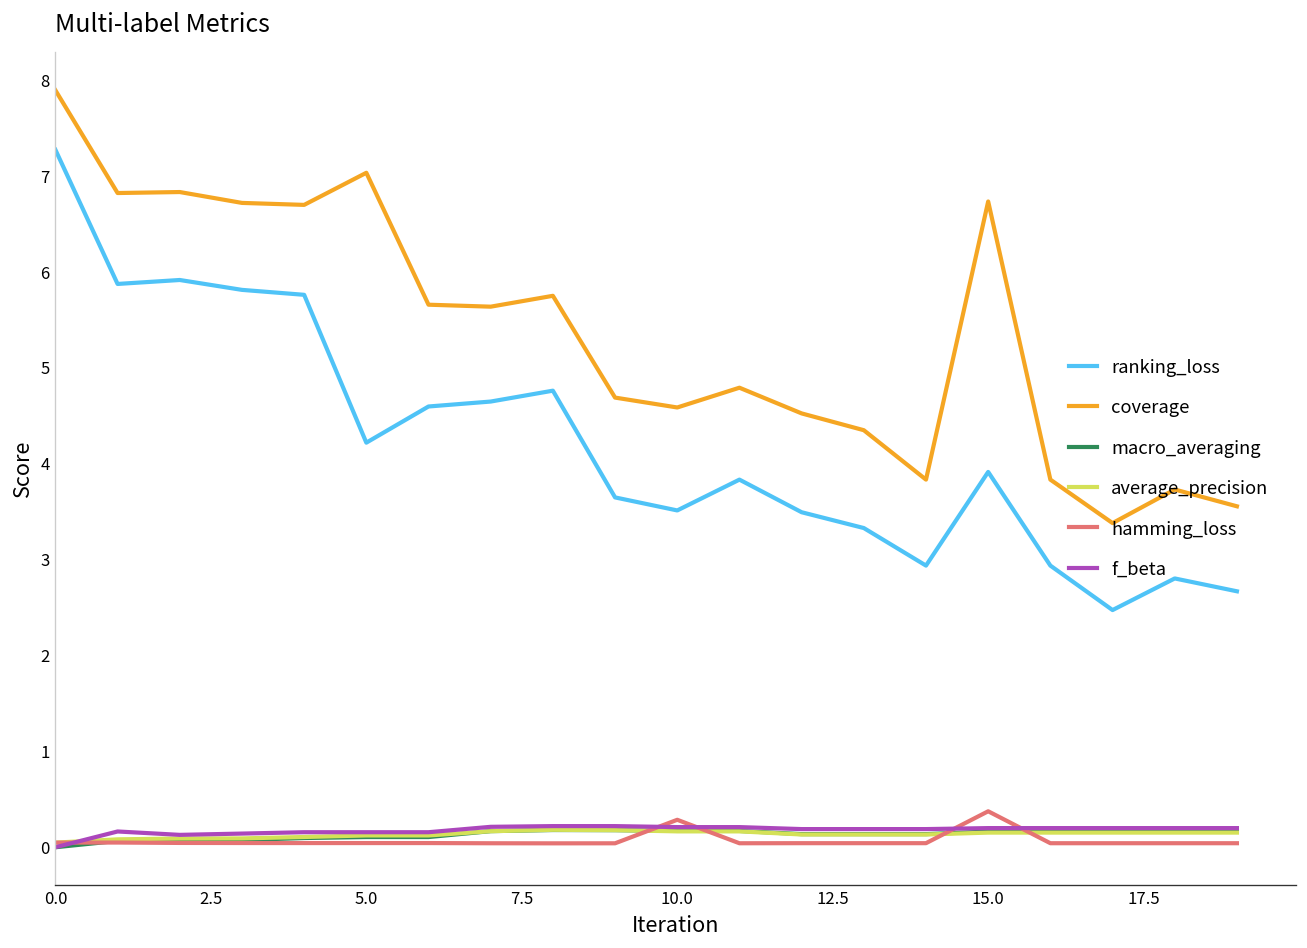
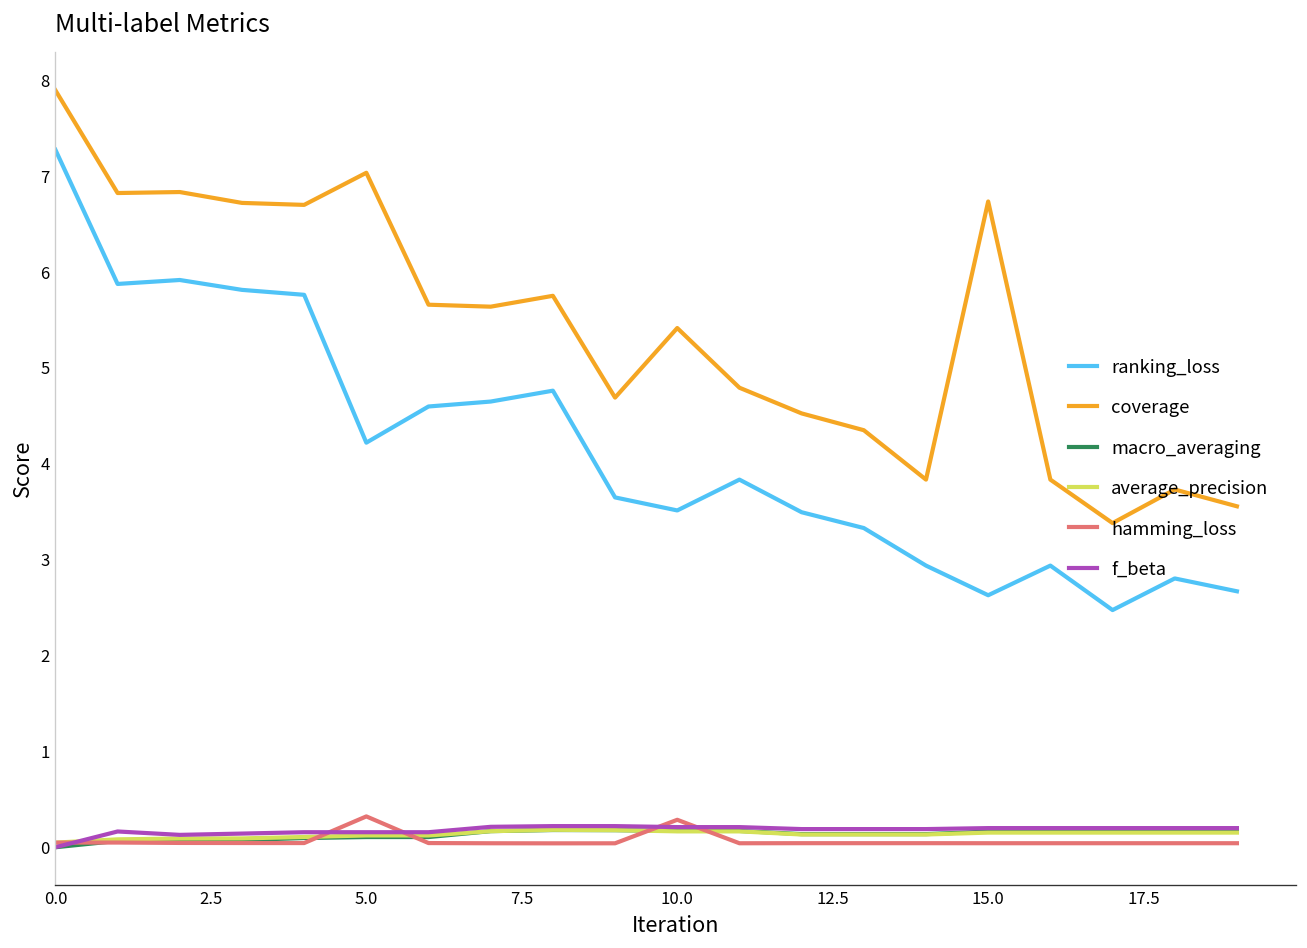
hamming_loss, 5.0: 0.0 -> 0.3
coverage, 10.0: 4.6 -> 5.4
ranking_loss, 15.0: 3.9 -> 2.6
hamming_loss, 15.0: 0.4 -> 0.0
